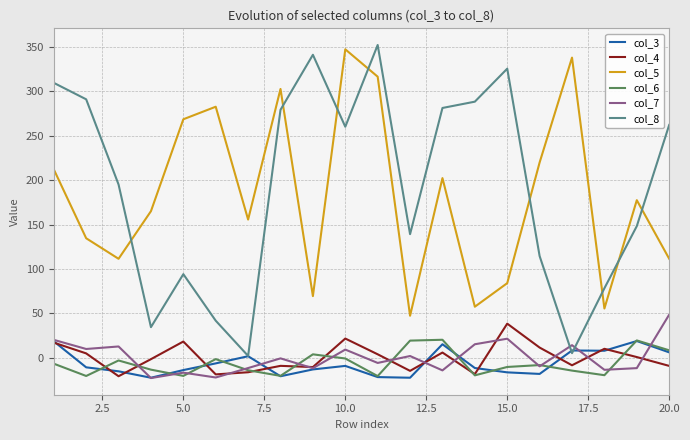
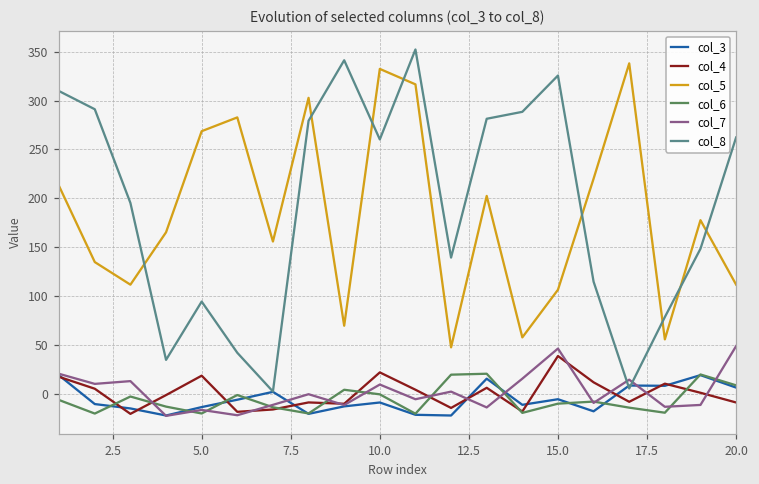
col_5, 10.0: 350 -> 330
col_3, 15.0: -20 -> -10
col_5, 15.0: 80 -> 110
col_7, 15.0: 20 -> 50
